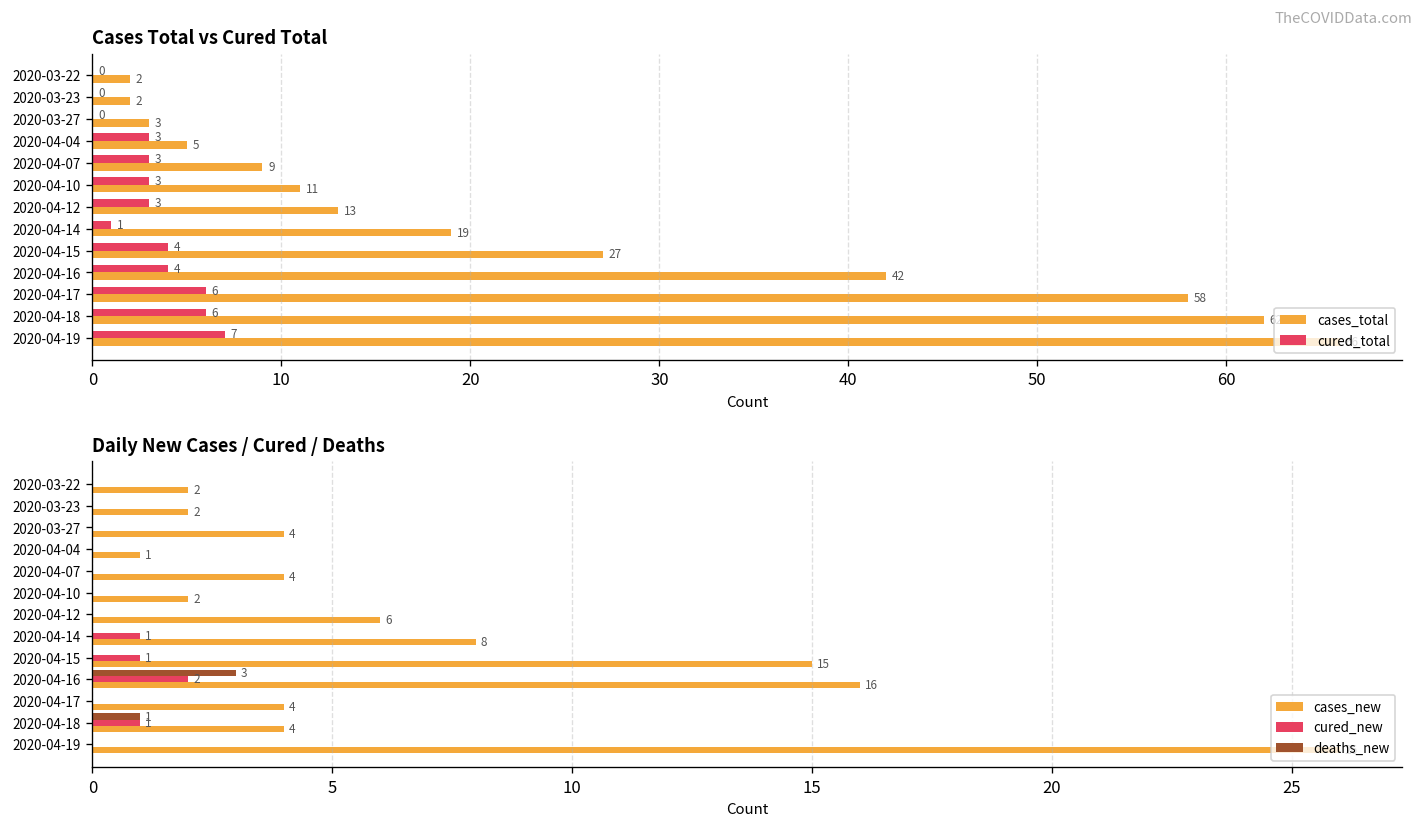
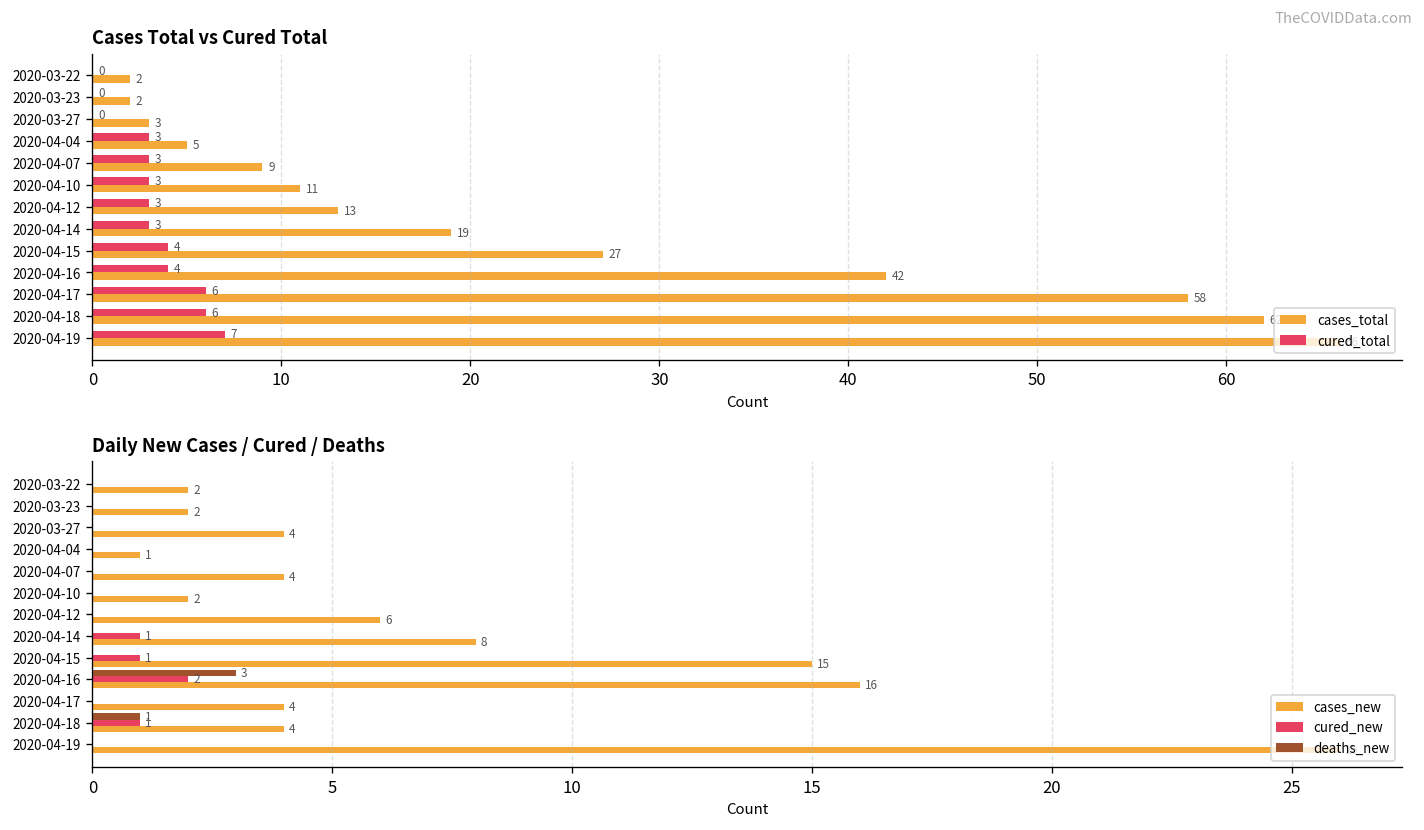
Cases Total vs Cured Total, cured_total, 2020-04-14: 1 -> 3
